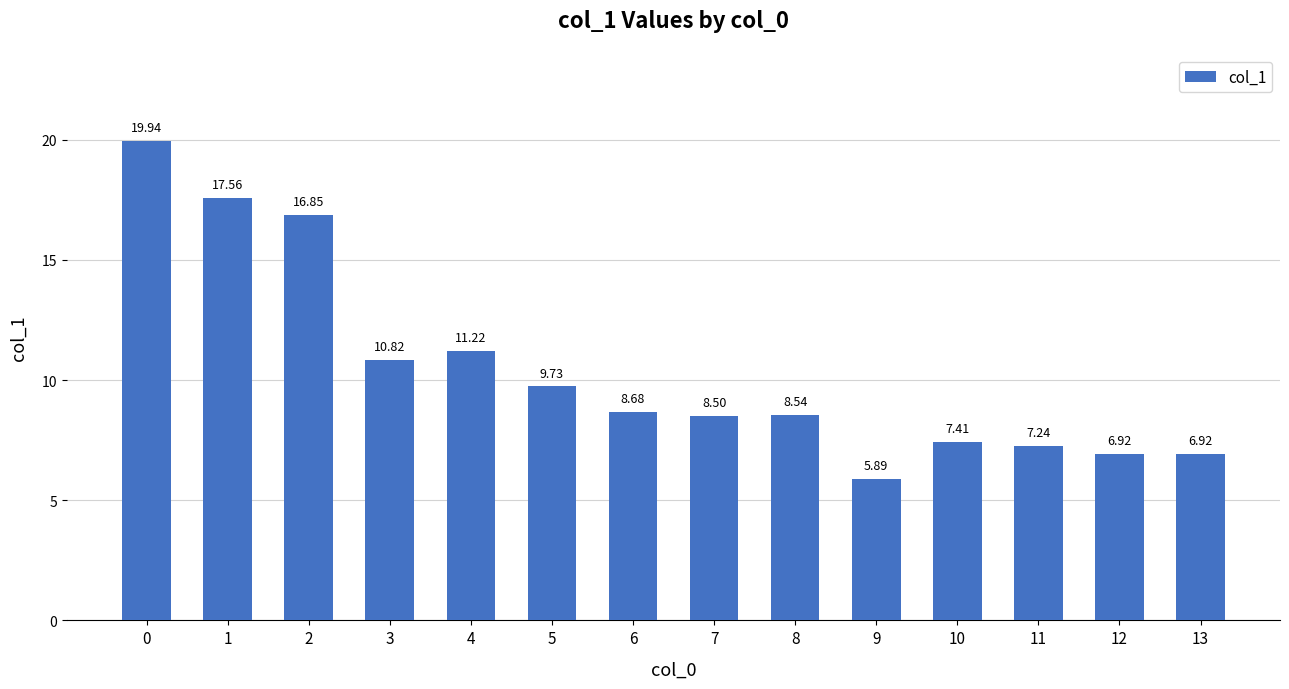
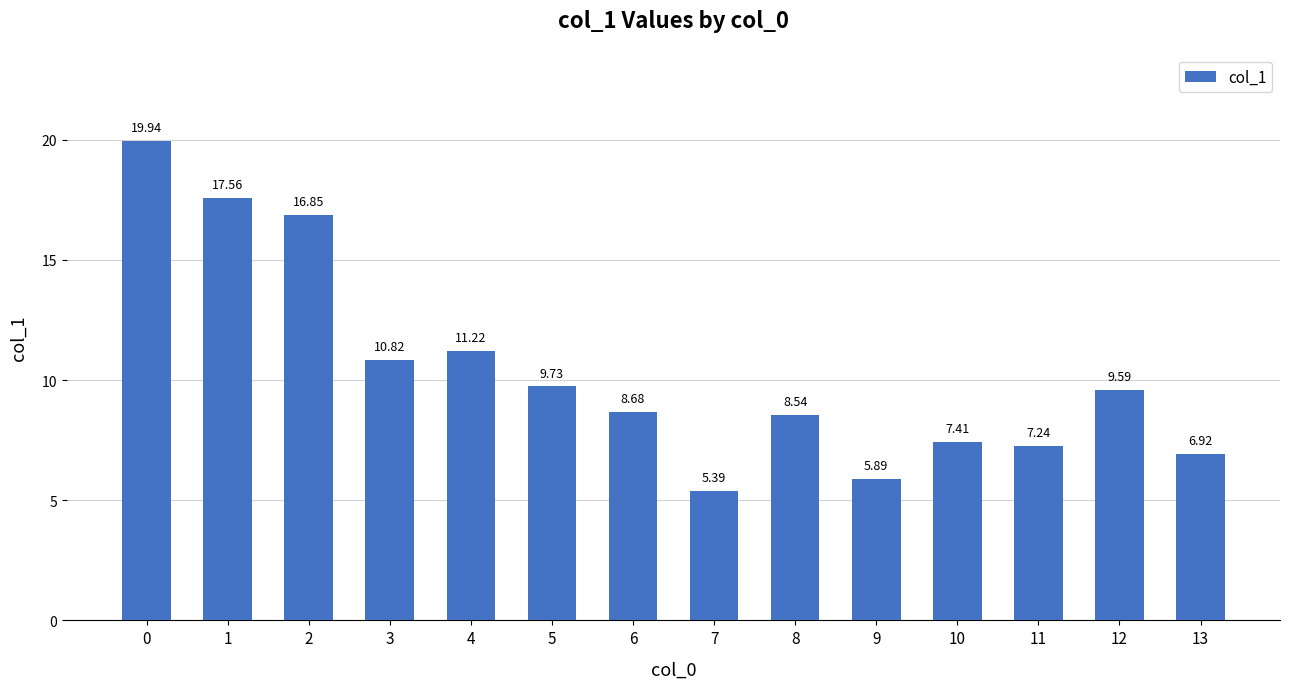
7: 8.50 -> 5.39
12: 6.92 -> 9.59
